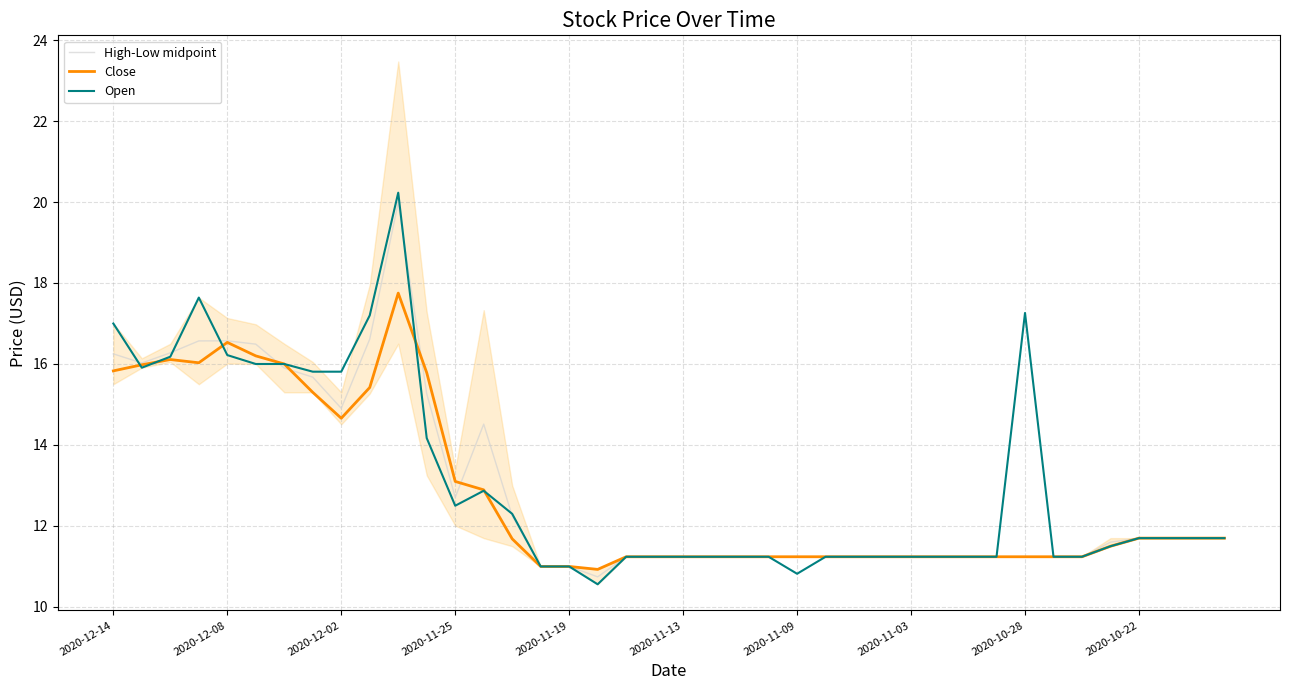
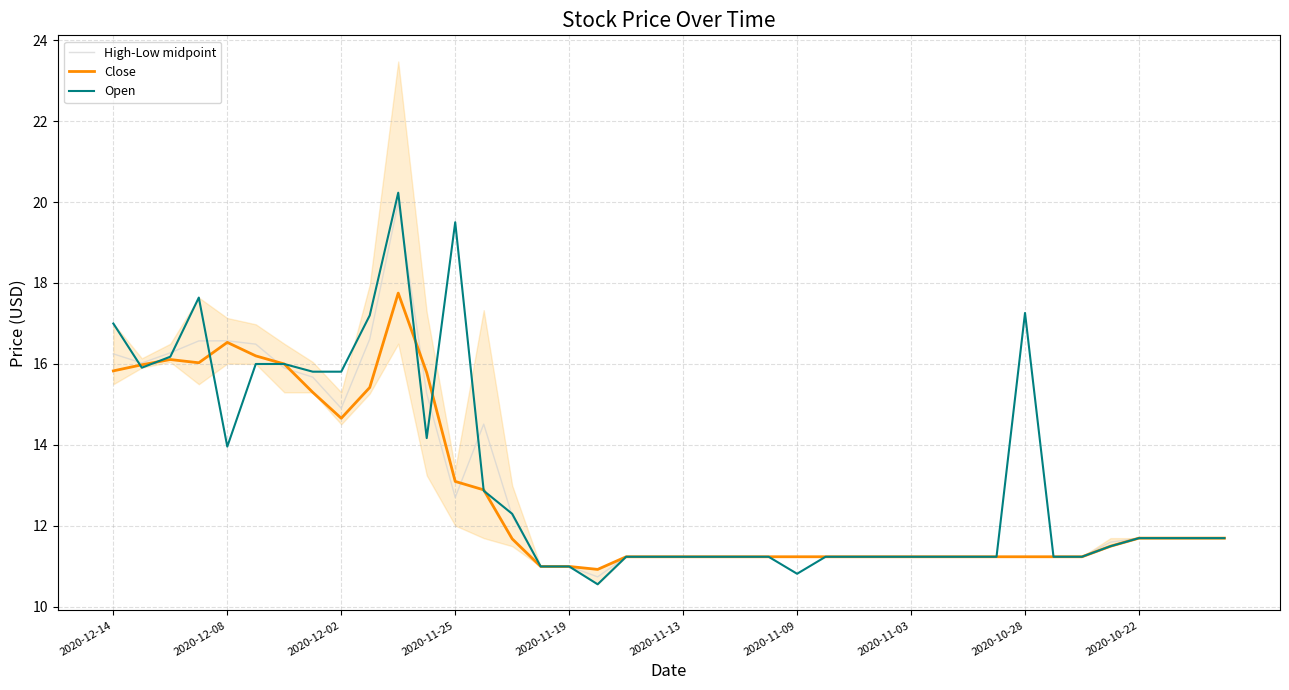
Open, 2020-12-08: 16.2 -> 14.0
Open, 2020-11-25: 12.5 -> 19.5
